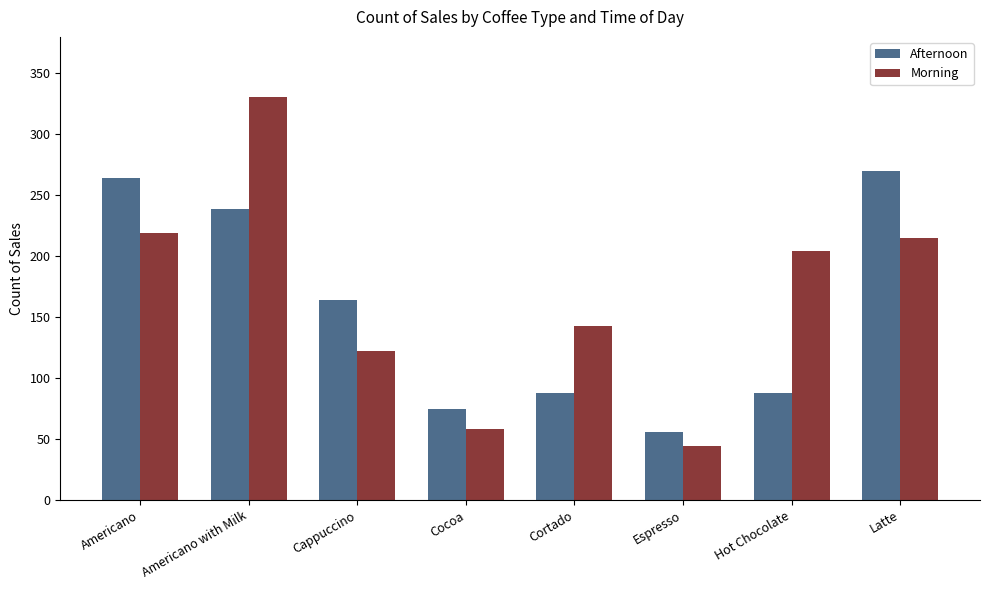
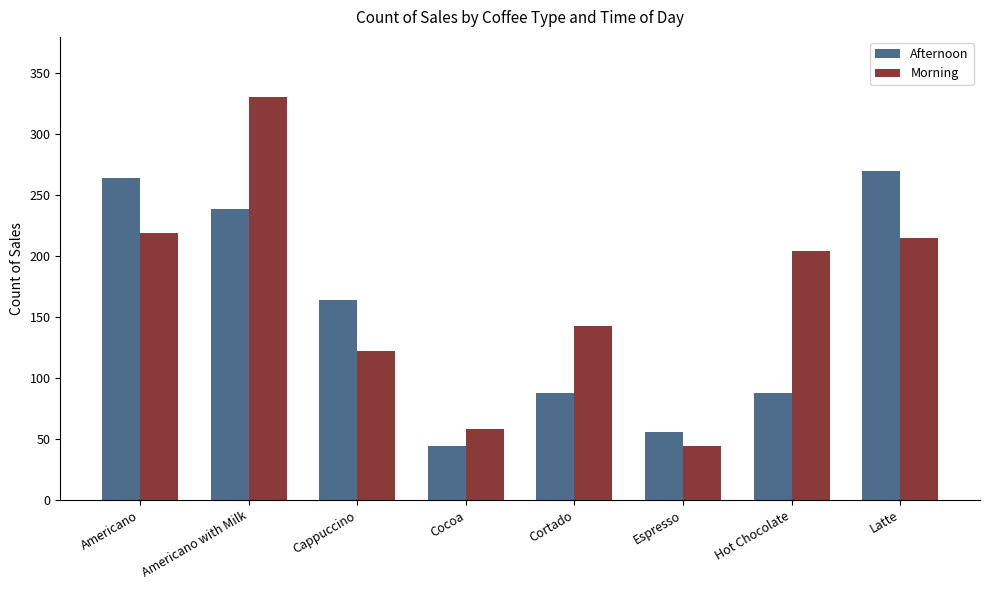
Afternoon, Cocoa: 75 -> 44
